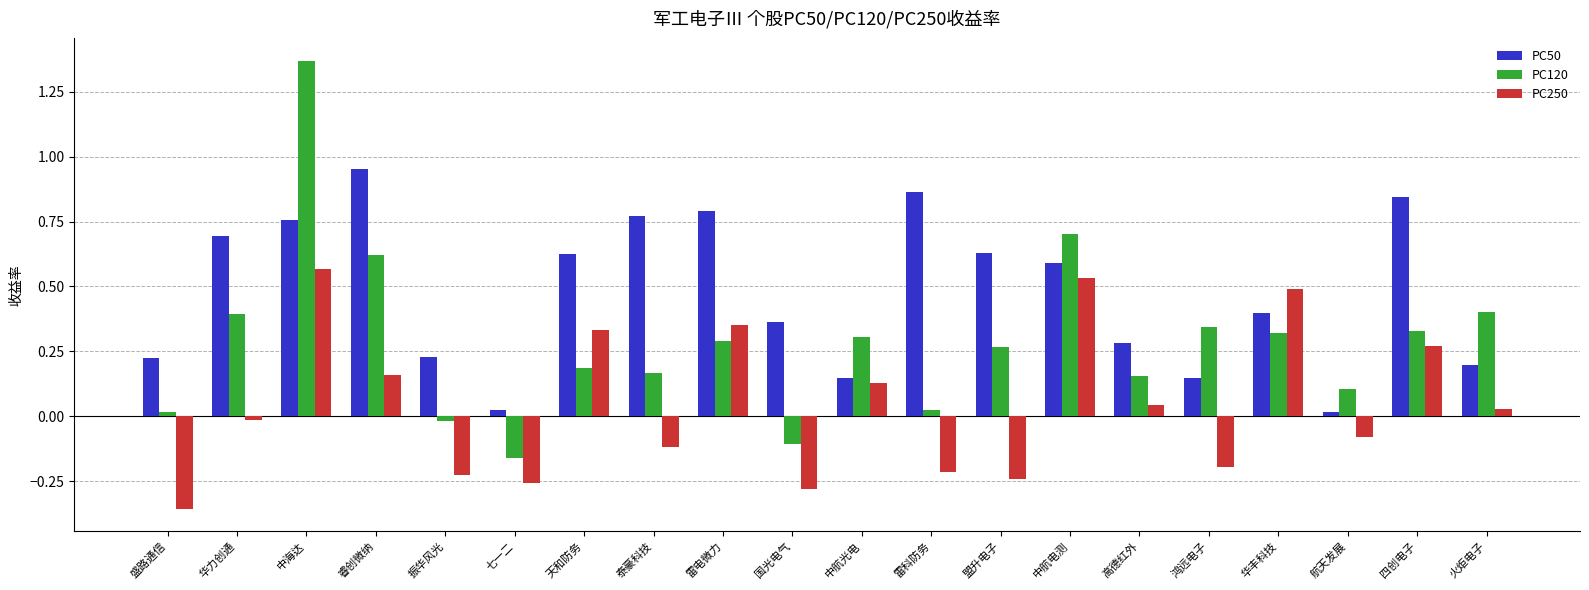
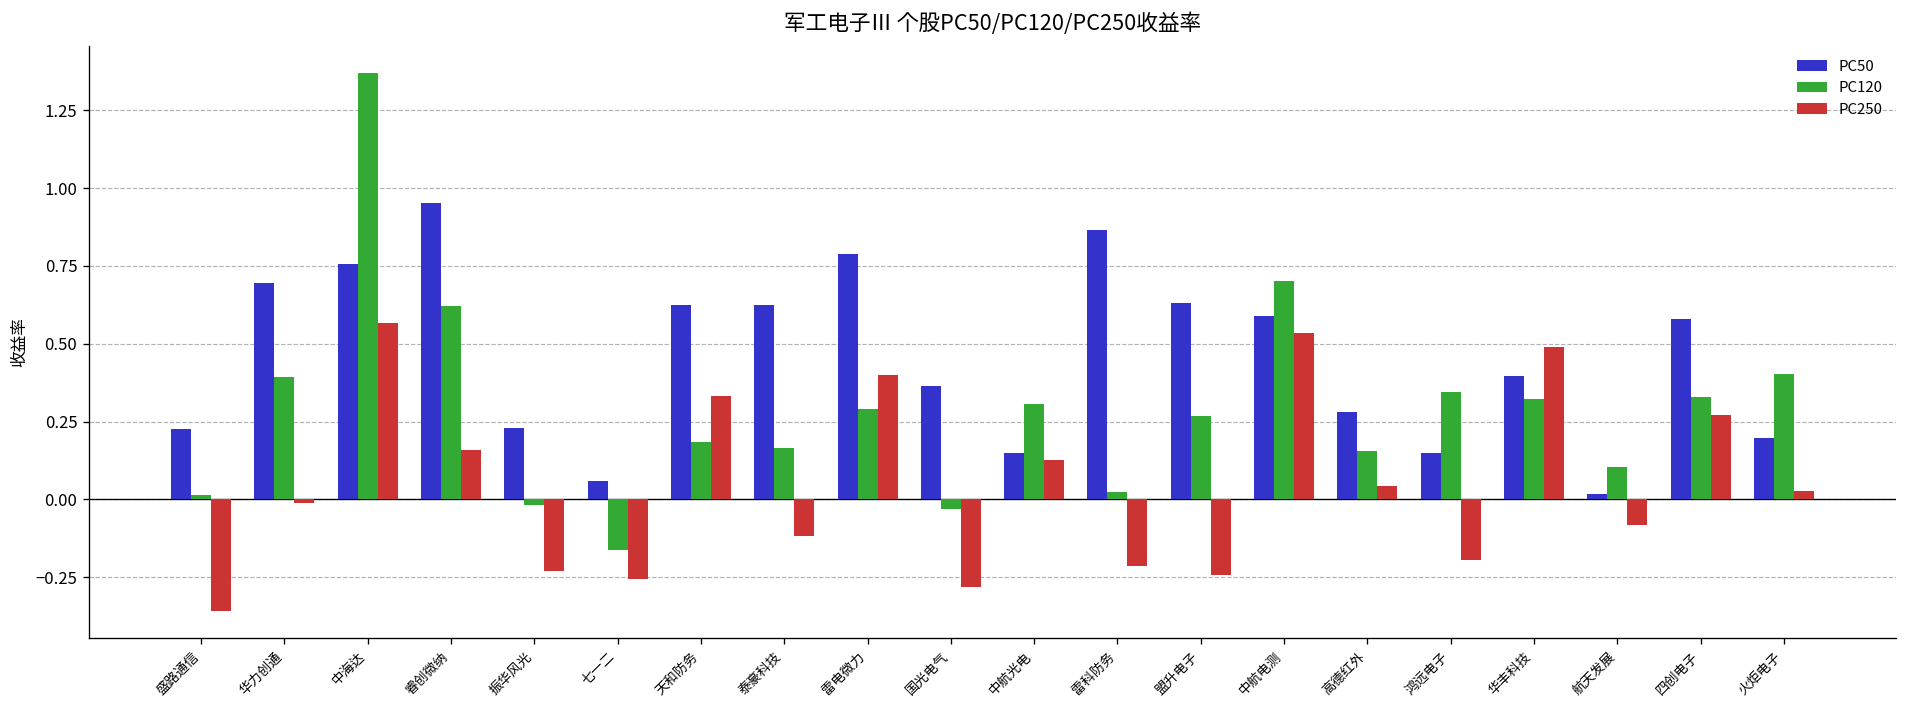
PC50, 七一二: 0.03 -> 0.06
PC50, 泰豪科技: 0.77 -> 0.63
PC250, 雷电微力: 0.35 -> 0.40
PC120, 国光电气: -0.11 -> -0.03
PC50, 四创电子: 0.84 -> 0.58
